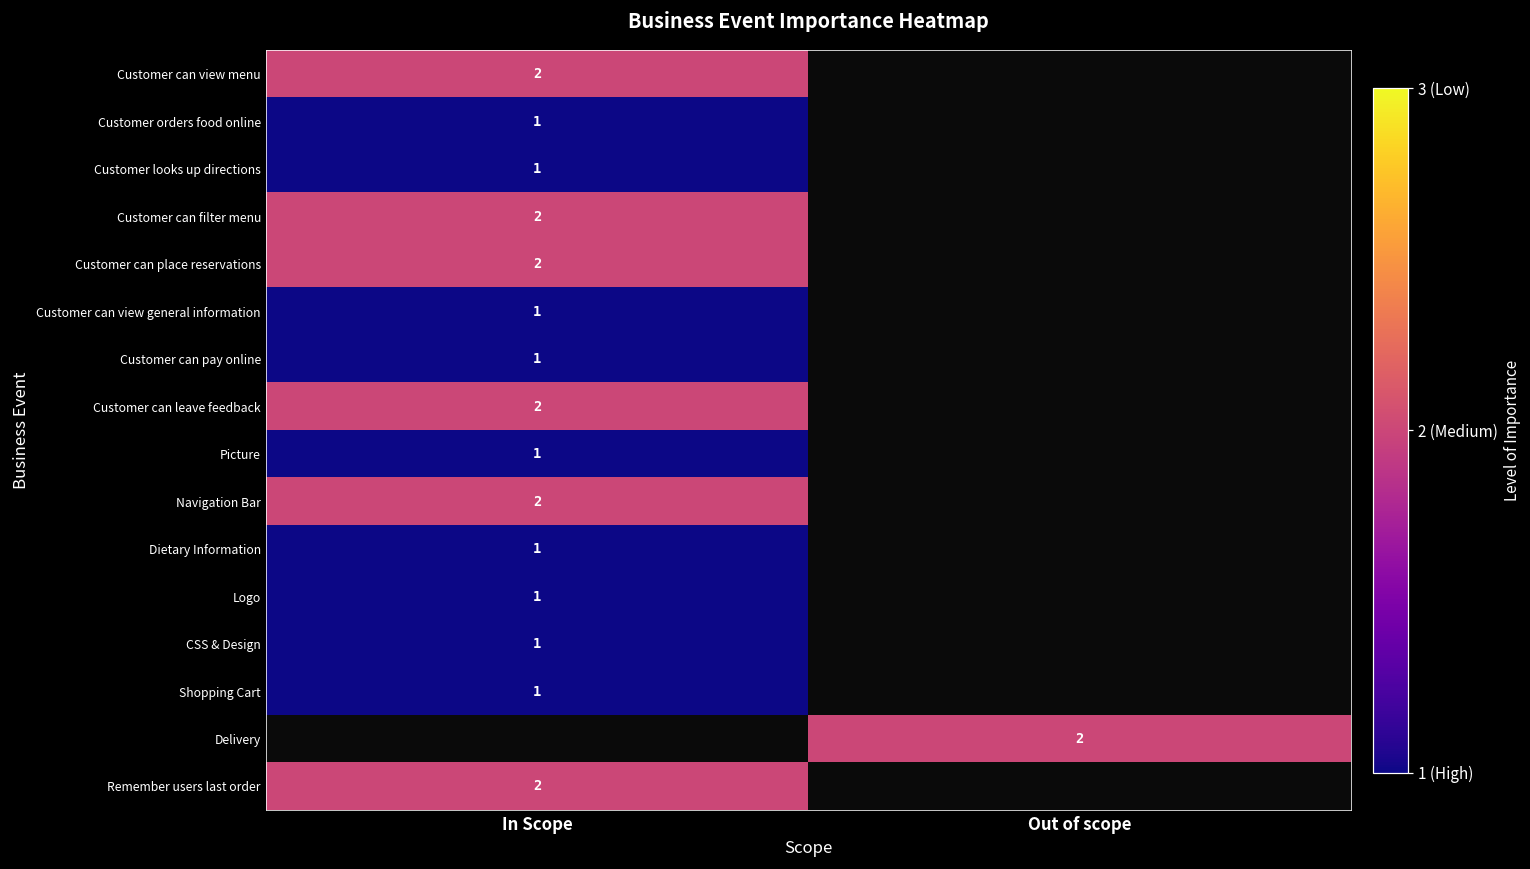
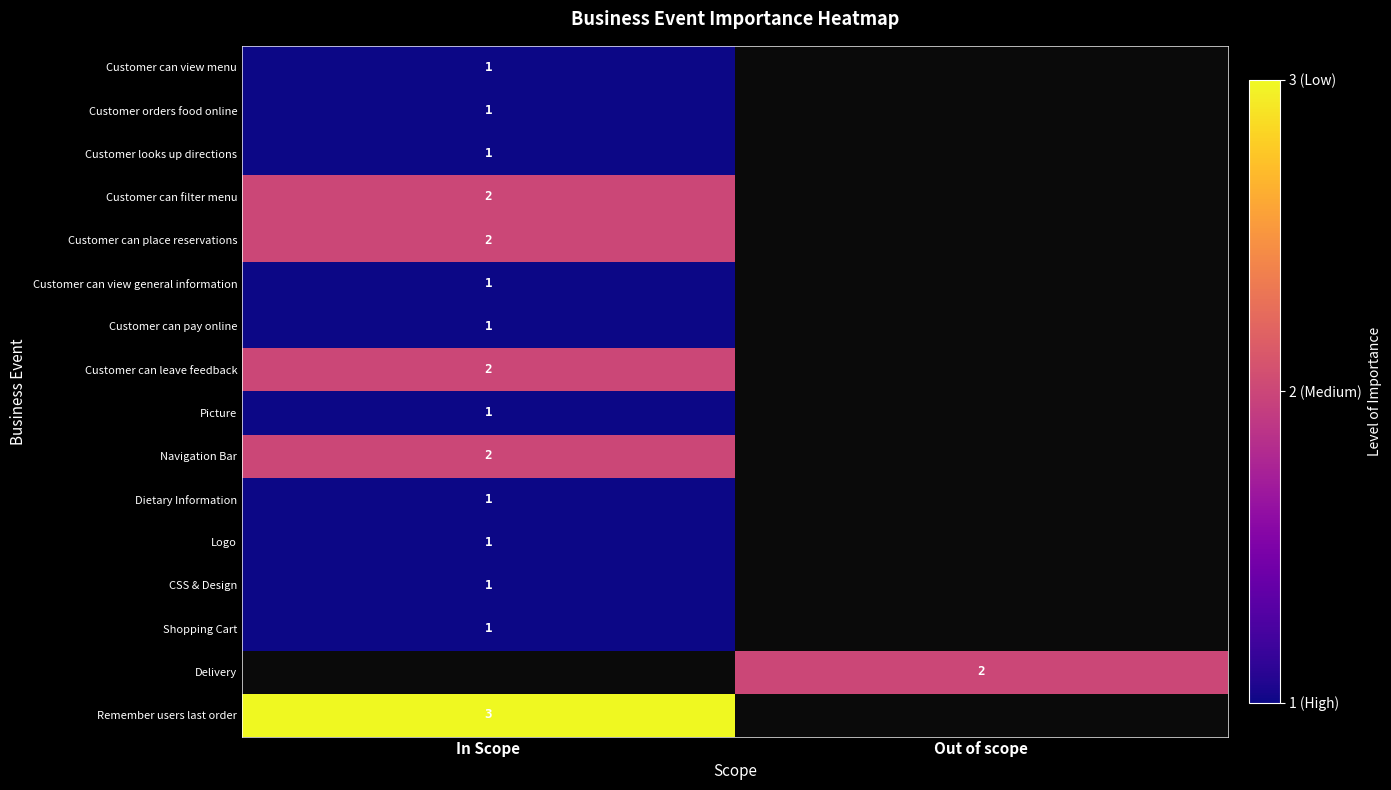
Customer can view menu, In Scope: 2 -> 1
Remember users last order, In Scope: 2 -> 3
